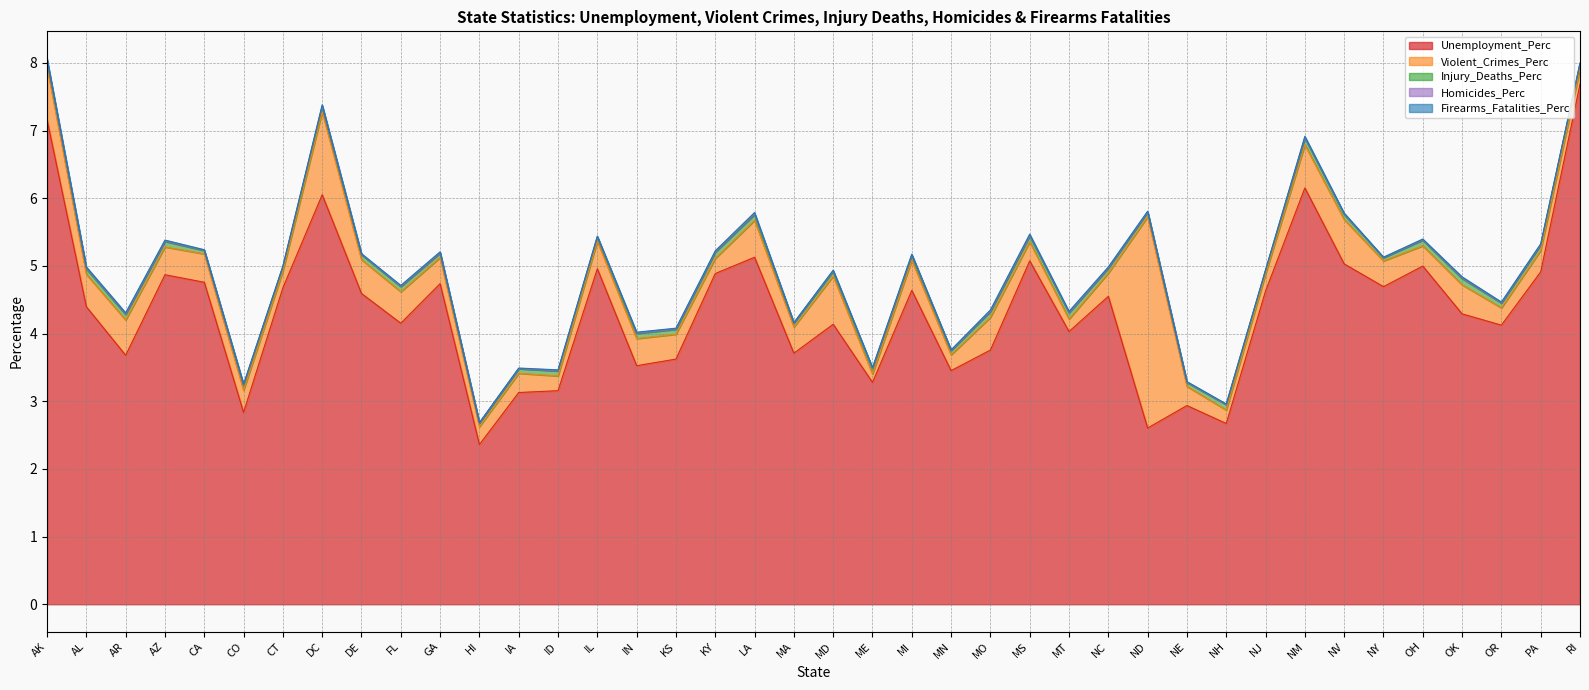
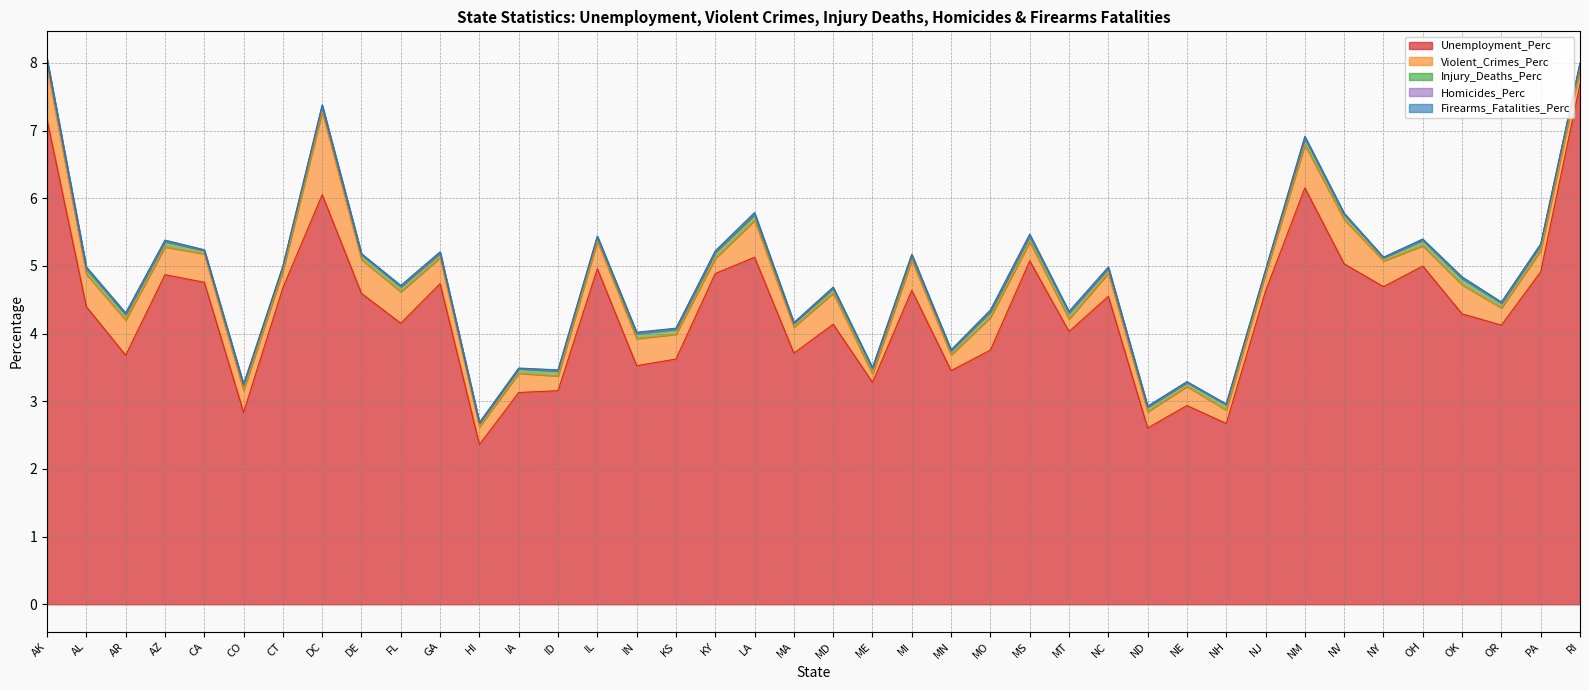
Violent_Crimes_Perc, MD: 0.7 -> 0.5
Violent_Crimes_Perc, ND: 3.1 -> 0.2
